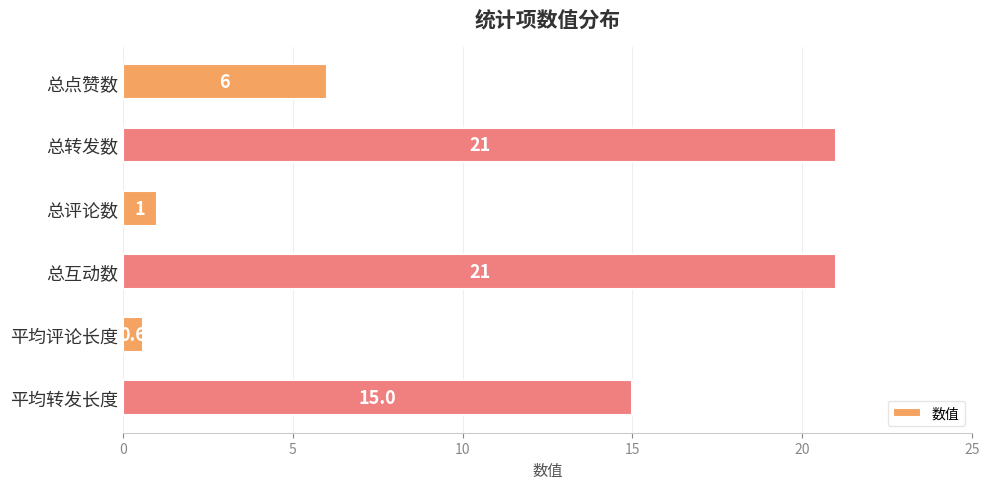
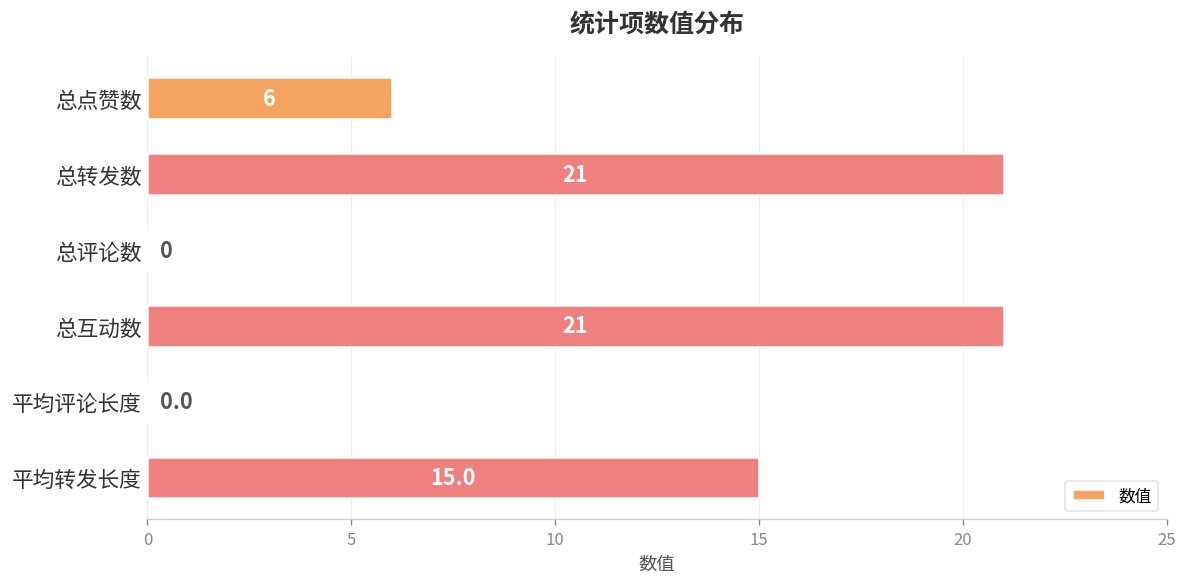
总评论数: 1 -> 0
平均评论长度: 0.6 -> 0.0
